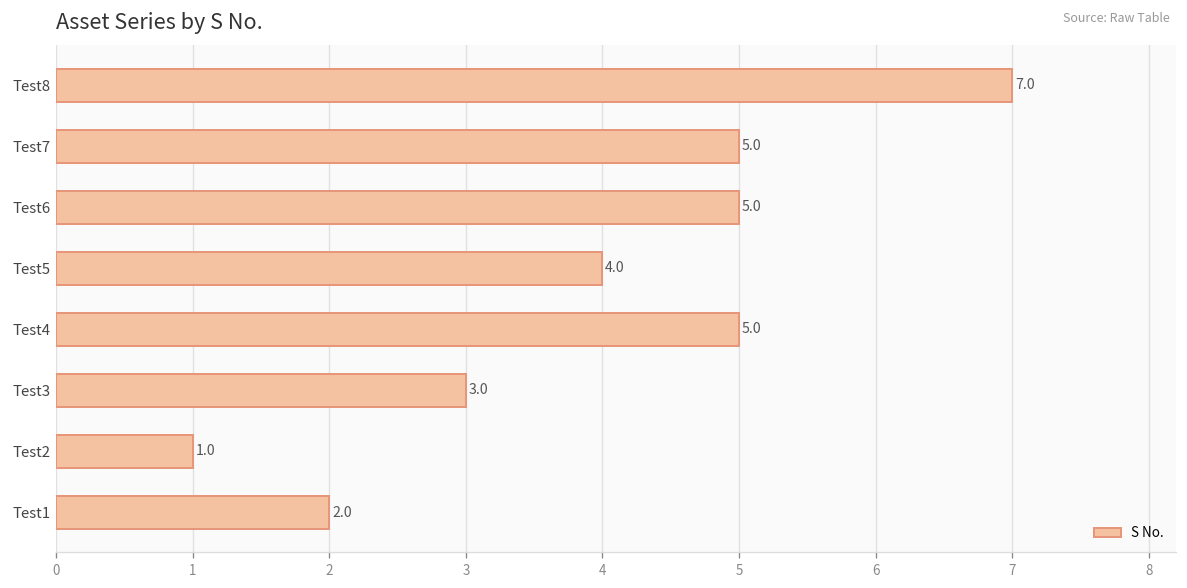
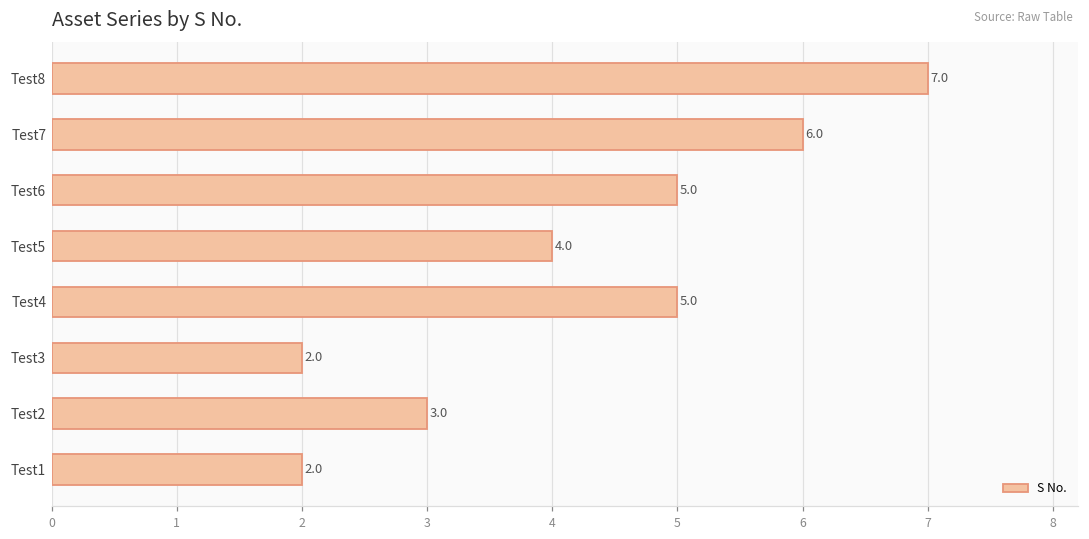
Test7: 5.0 -> 6.0
Test3: 3.0 -> 2.0
Test2: 1.0 -> 3.0
